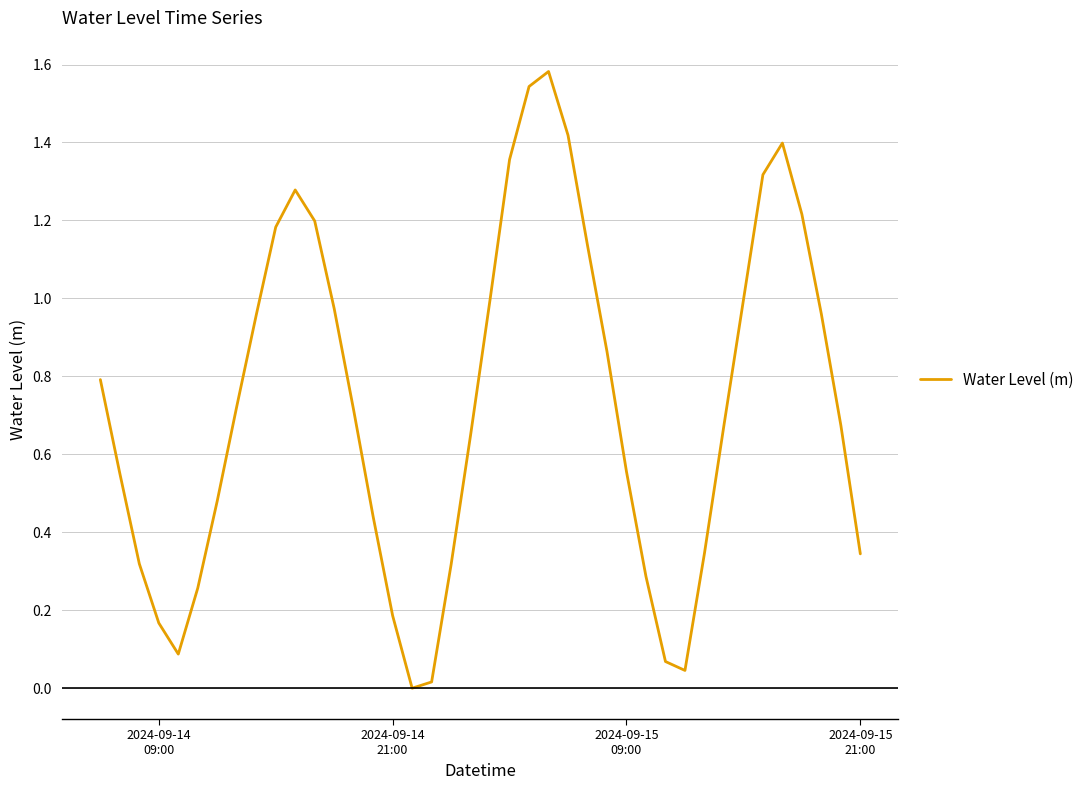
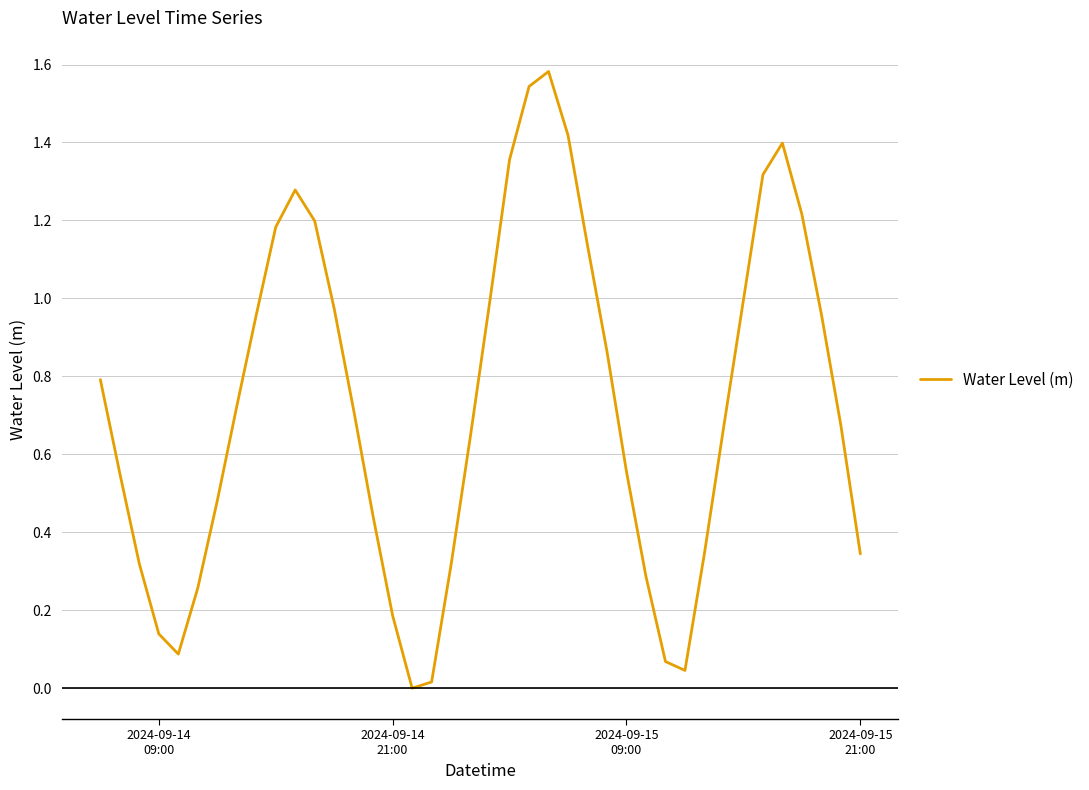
2024-09-14 09:00: 0.17 -> 0.14
